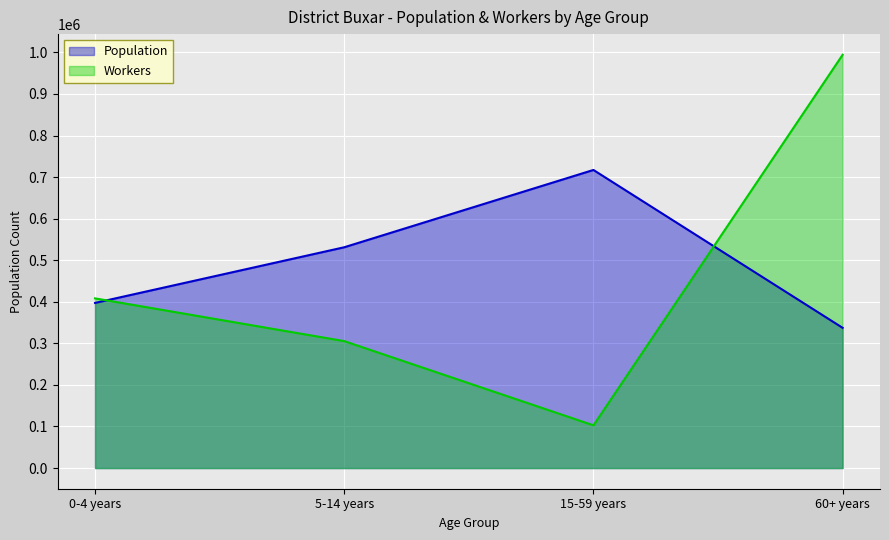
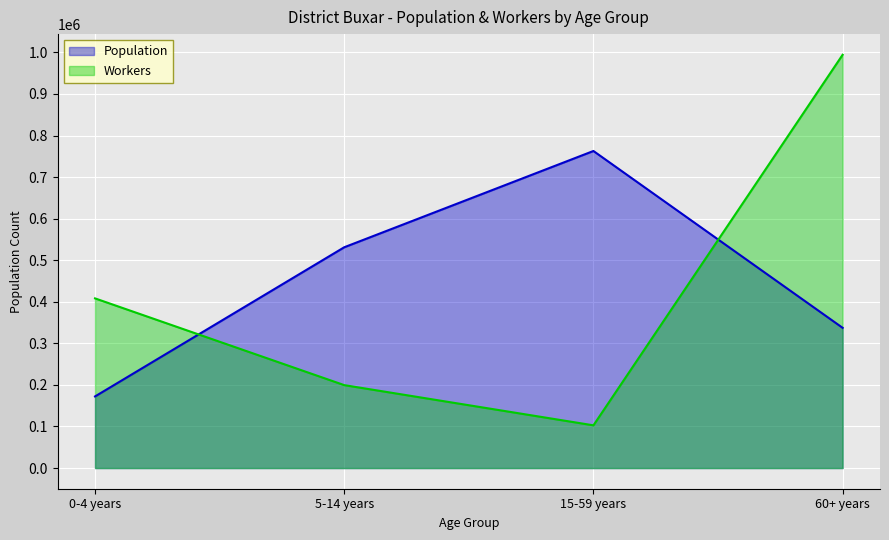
Population, 0-4 years: 400000 -> 170000
Workers, 5-14 years: 310000 -> 200000
Population, 15-59 years: 720000 -> 760000
